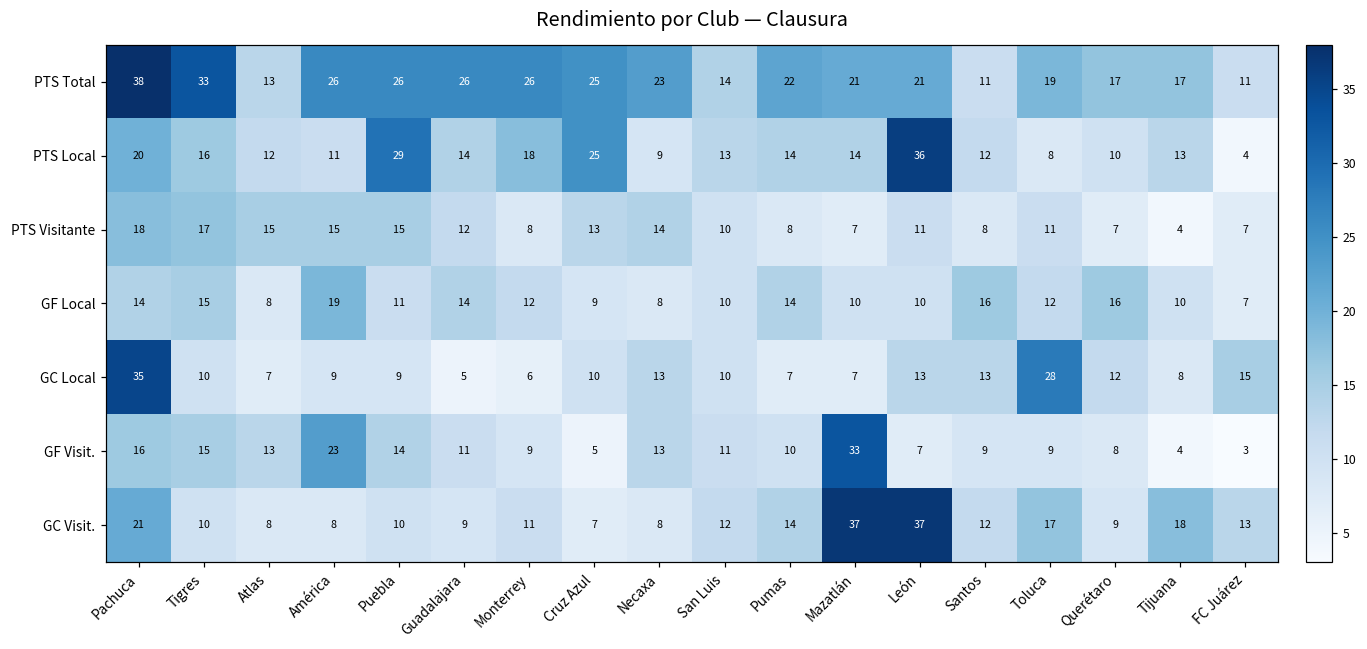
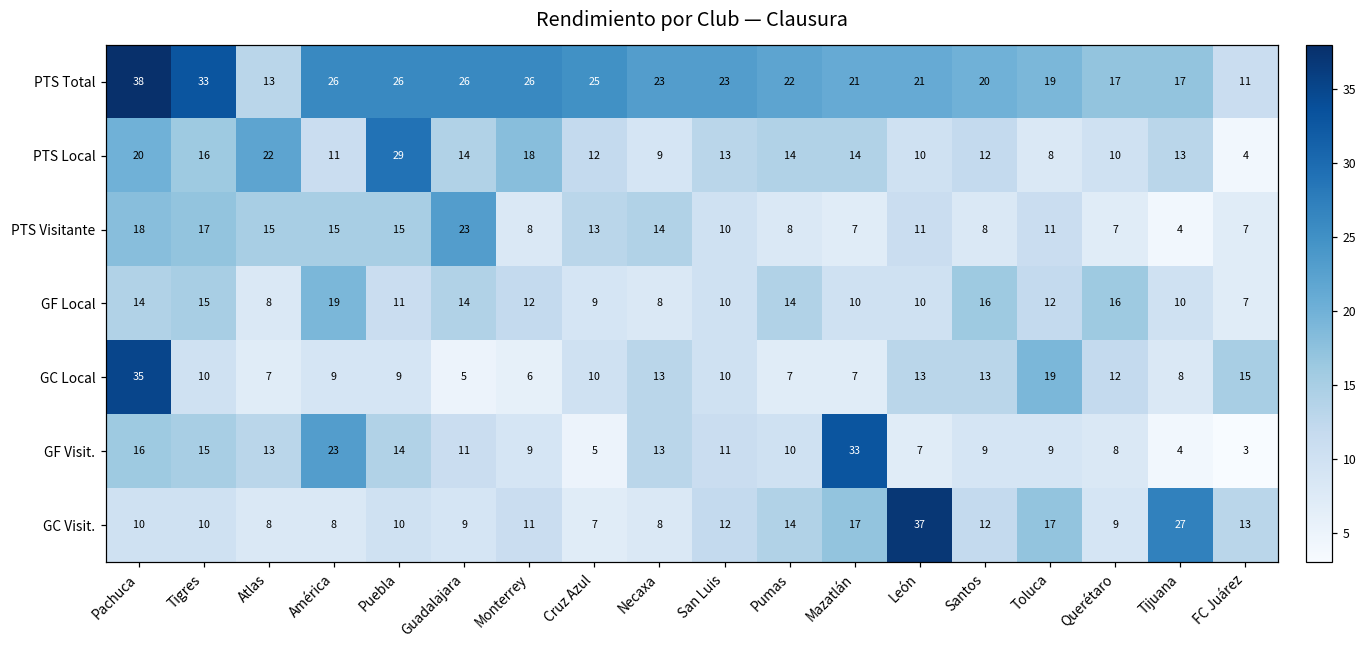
PTS Total, San Luis: 14 -> 23
PTS Total, Santos: 11 -> 20
PTS Local, Atlas: 12 -> 22
PTS Local, Cruz Azul: 25 -> 12
PTS Local, León: 36 -> 10
PTS Visitante, Guadalajara: 12 -> 23
GC Local, Toluca: 28 -> 19
GC Visit., Pachuca: 21 -> 10
GC Visit., Mazatlán: 37 -> 17
GC Visit., Tijuana: 18 -> 27
